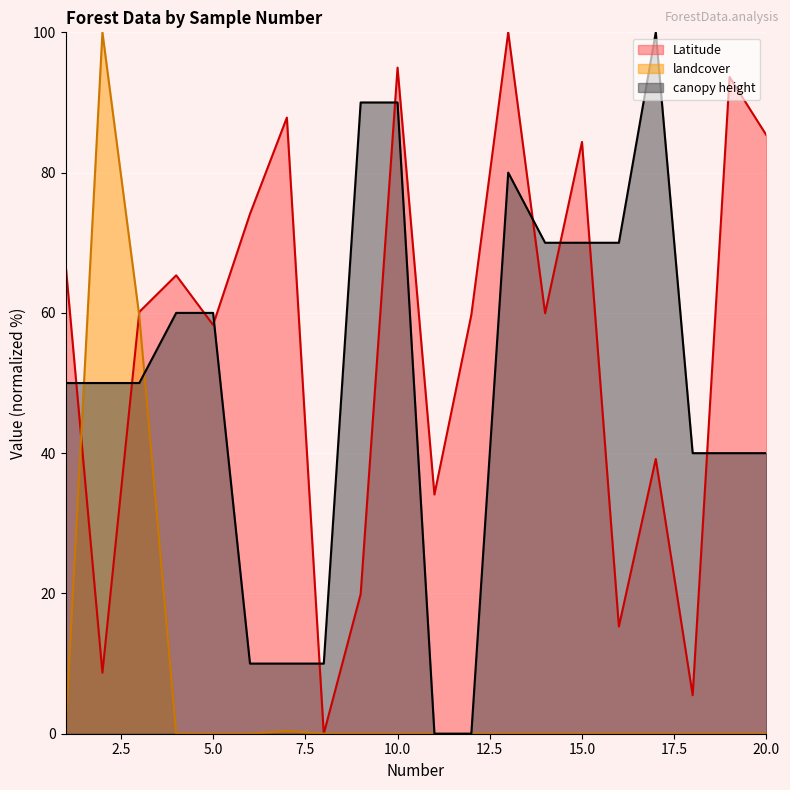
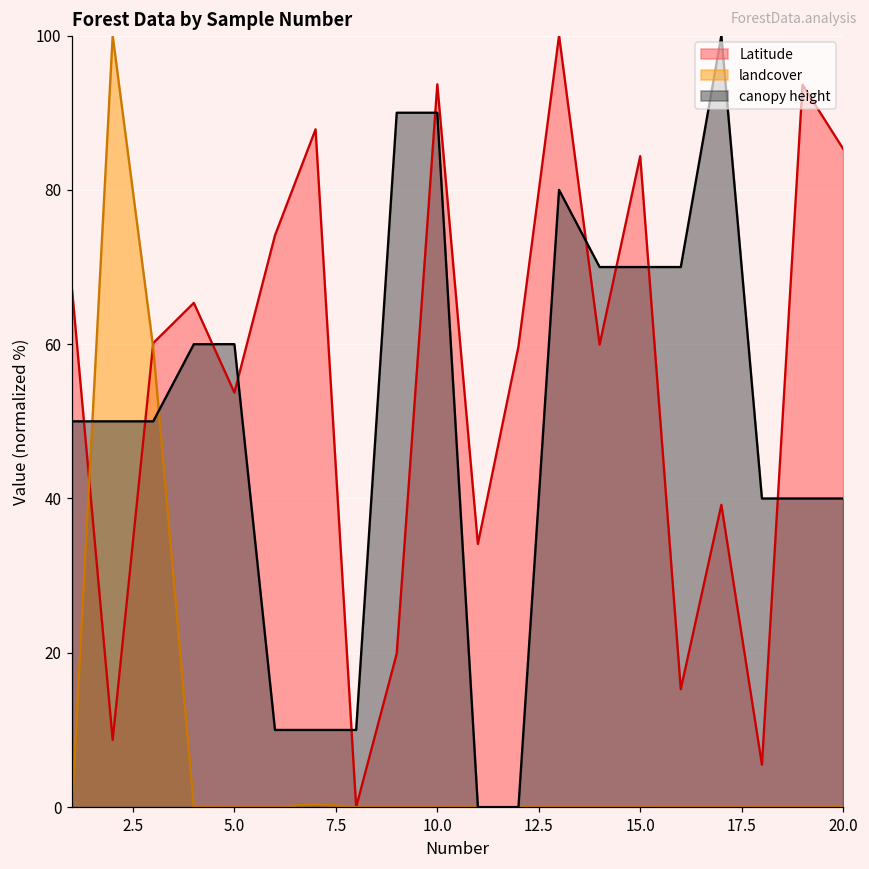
Latitude, 5.0: 58 -> 54
Latitude, 10.0: 95 -> 94
